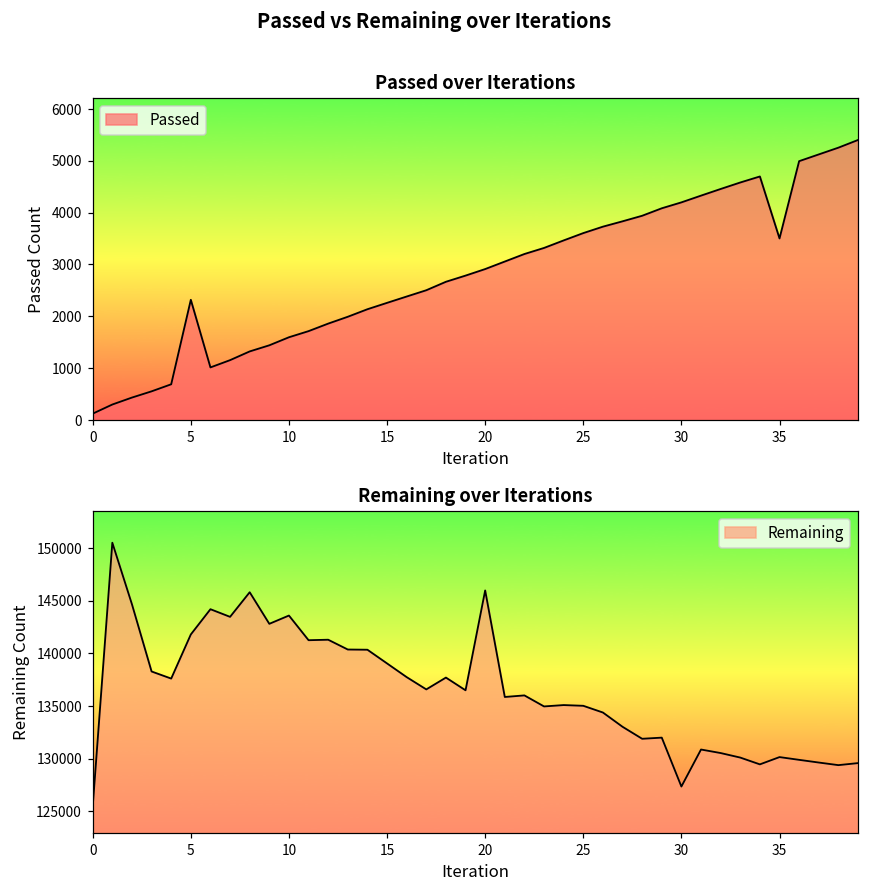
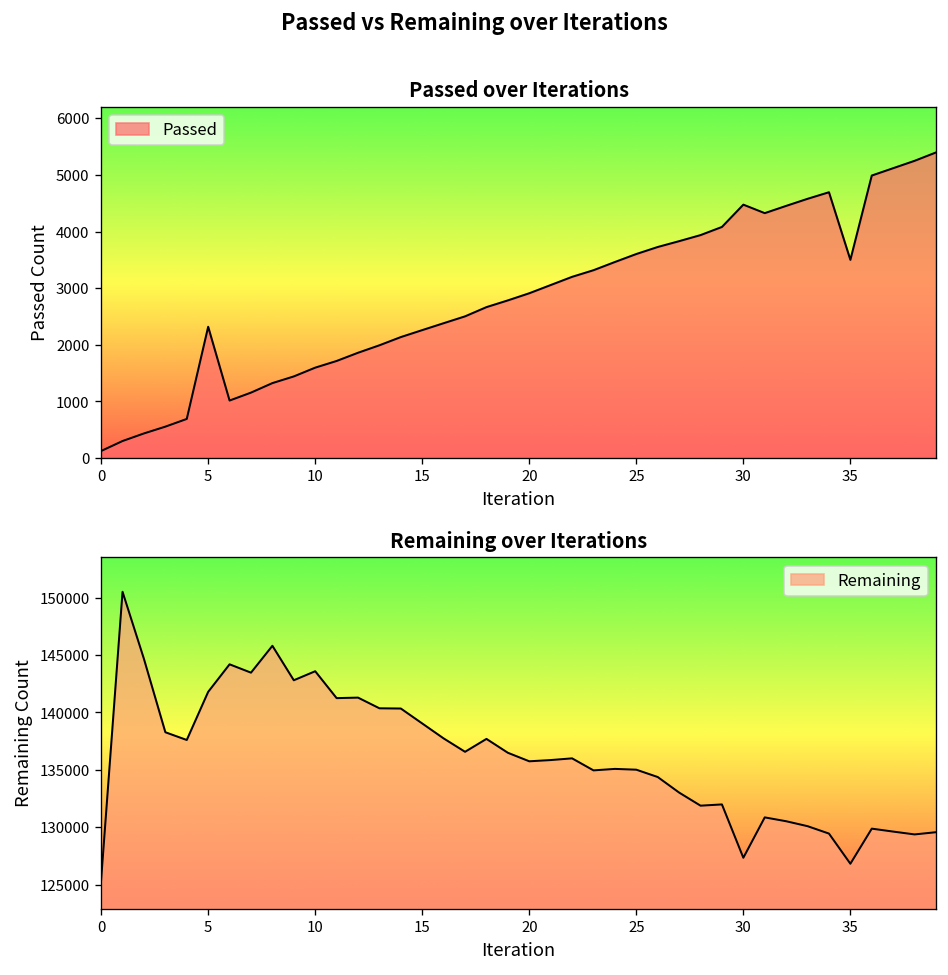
Passed over Iterations, 30: 4200 -> 4500
Remaining over Iterations, 20: 146000 -> 136000
Remaining over Iterations, 35: 130000 -> 127000
